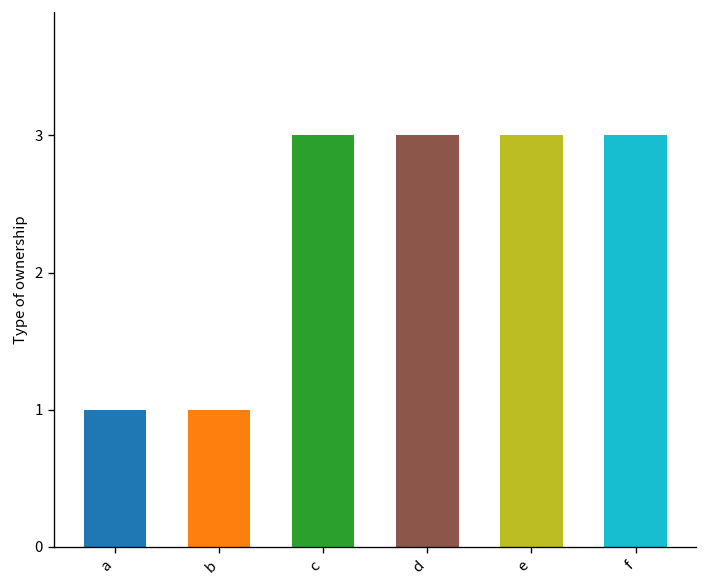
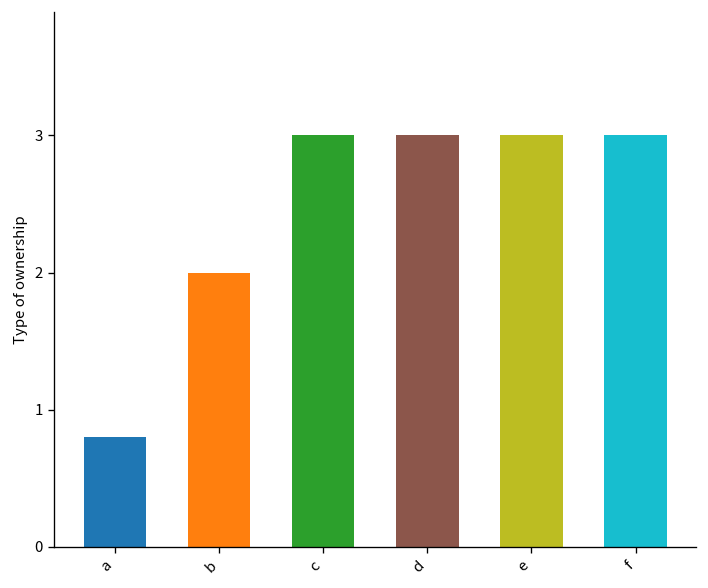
a: 1.0 -> 0.8
b: 1 -> 2
